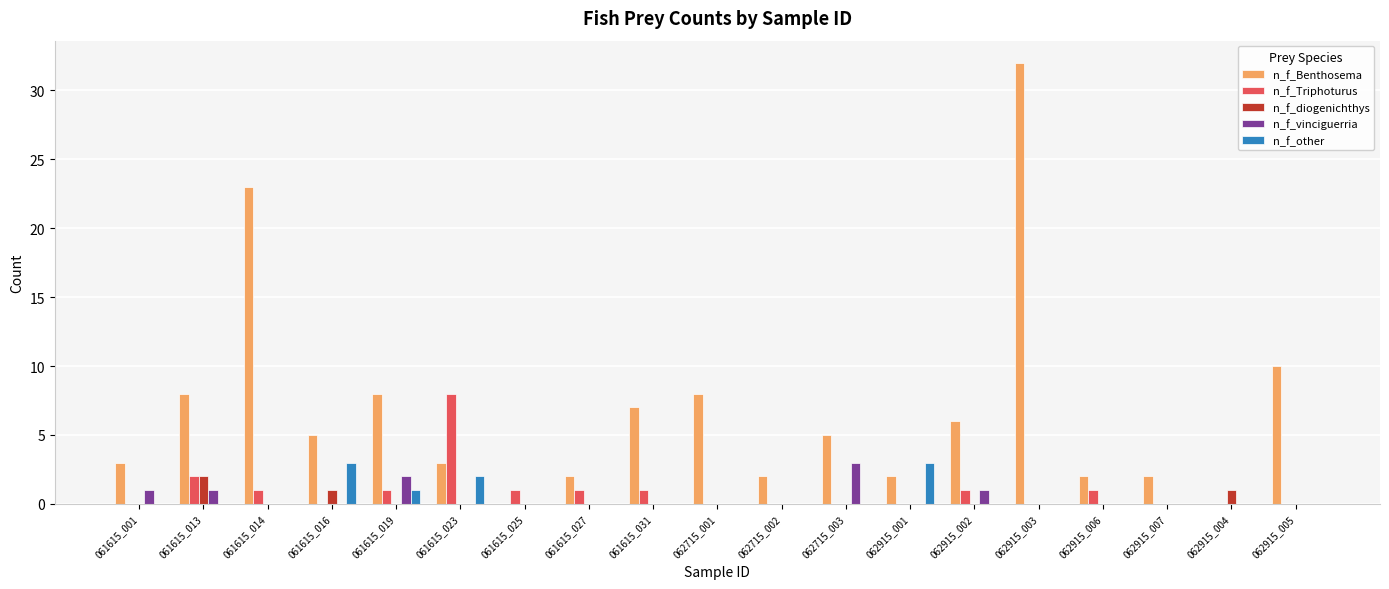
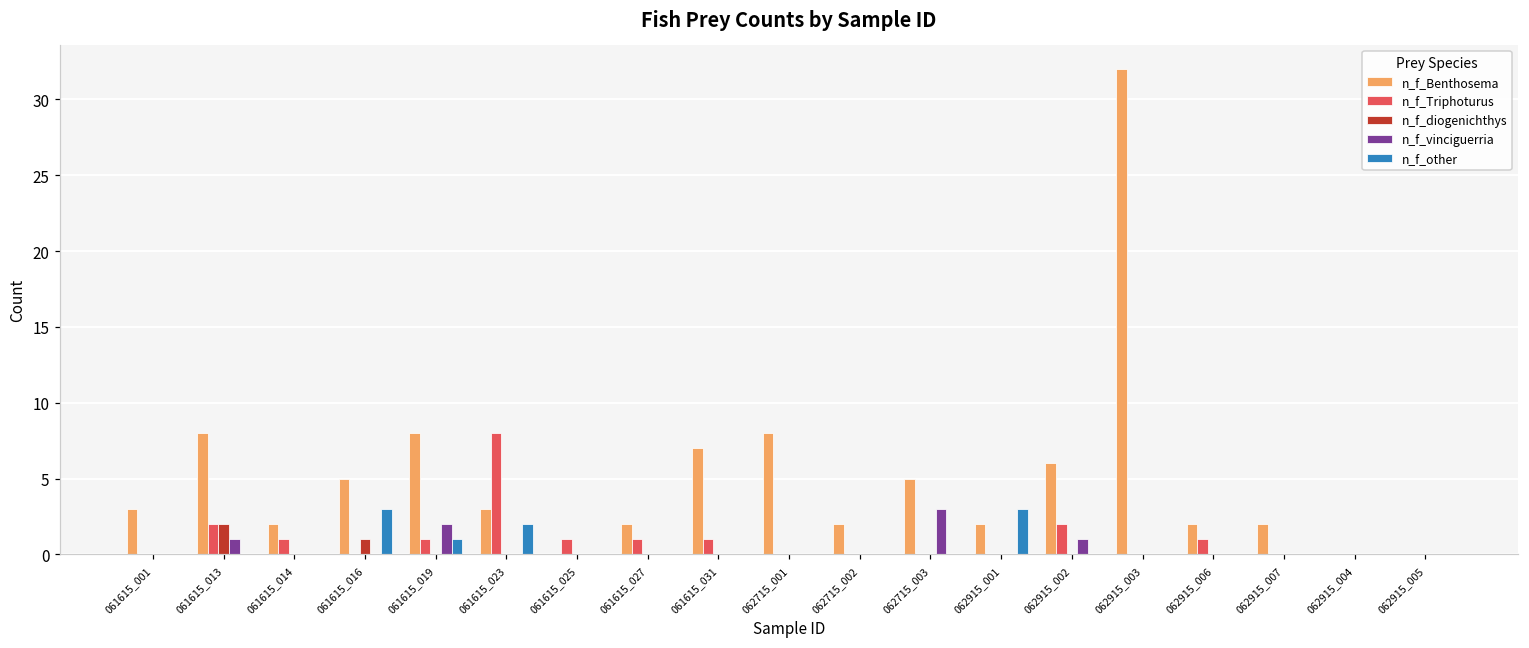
n_f_vinciguerria, 061615_001: 1 -> 0
n_f_Benthosema, 061615_014: 23 -> 2
n_f_Triphoturus, 062915_002: 1 -> 2
n_f_diogenichthys, 062915_004: 1 -> 0
n_f_Benthosema, 062915_005: 10 -> 0
